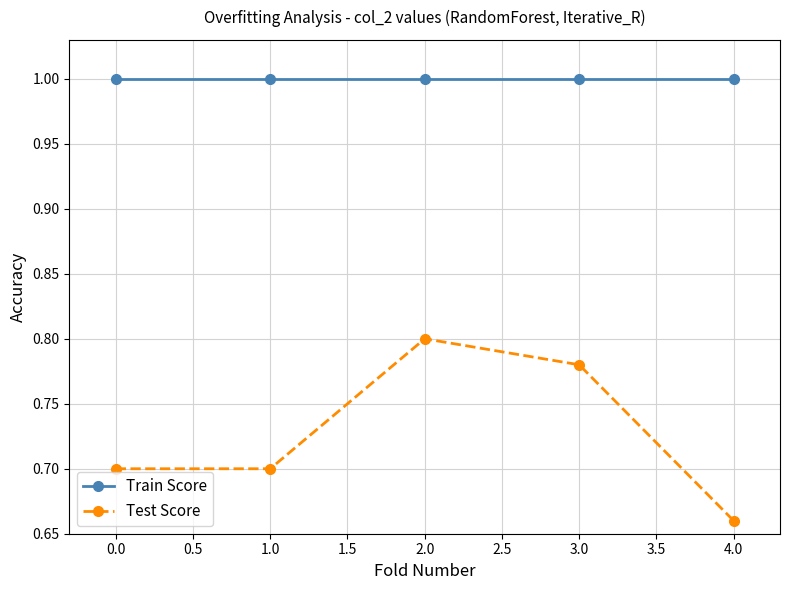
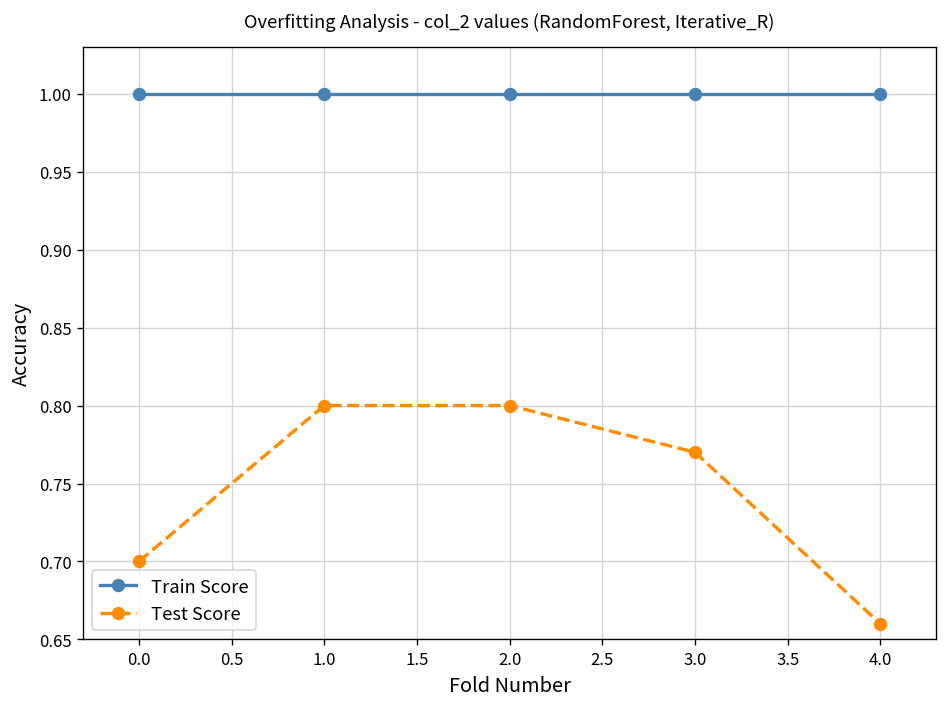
Test Score, 1.0: 0.7 -> 0.8
Test Score, 3.0: 0.78 -> 0.77
